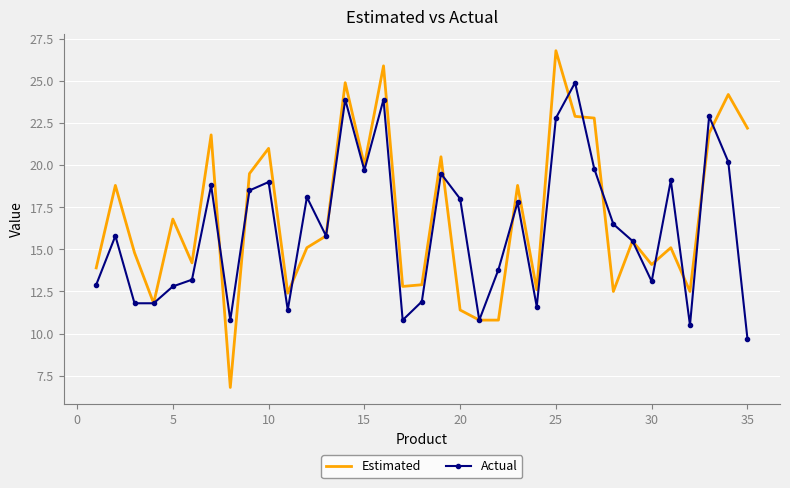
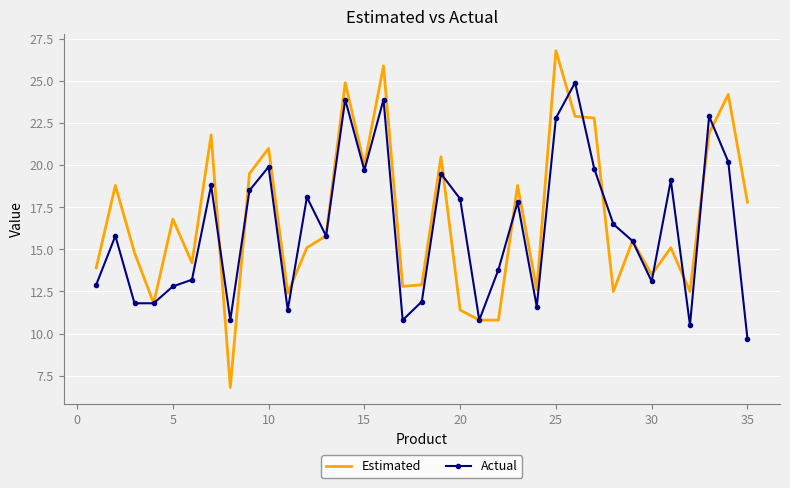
Actual, 10: 19.0 -> 19.9
Estimated, 30: 14.1 -> 13.5
Estimated, 35: 22.2 -> 17.8
